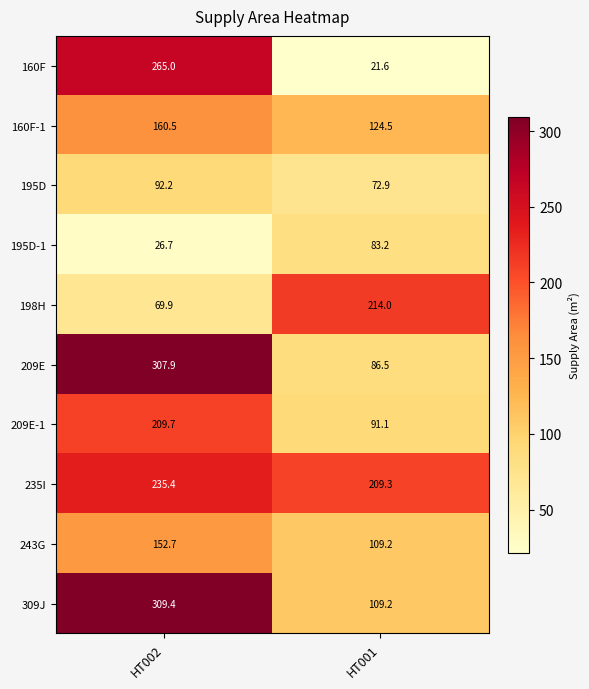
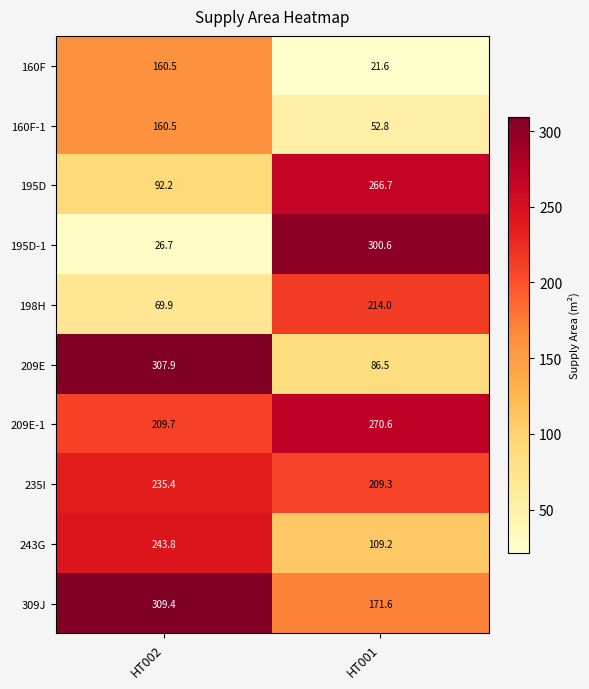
160F, HT002: 265.0 -> 160.5
160F-1, HT001: 124.5 -> 52.8
195D, HT001: 72.9 -> 266.7
195D-1, HT001: 83.2 -> 300.6
209E-1, HT001: 91.1 -> 270.6
243G, HT002: 152.7 -> 243.8
309J, HT001: 109.2 -> 171.6
